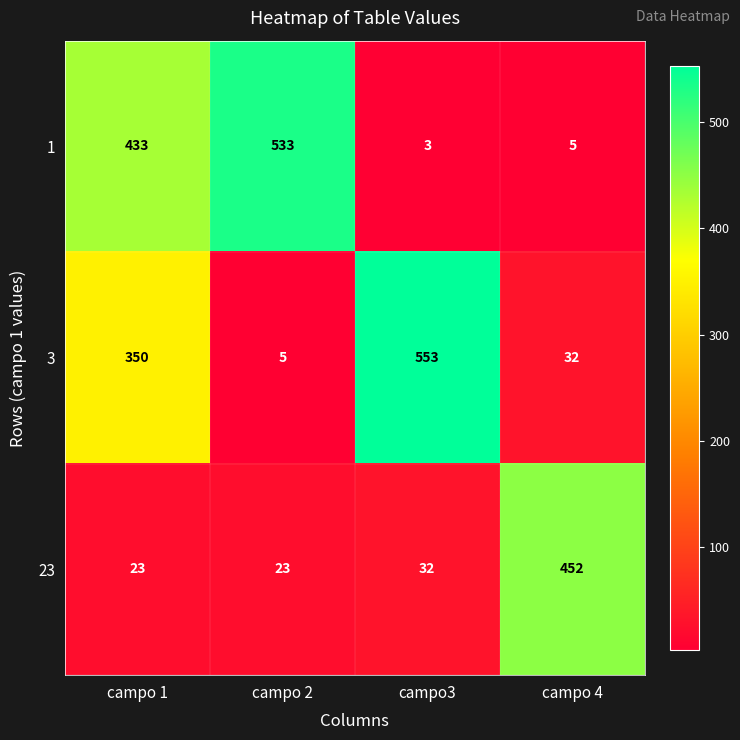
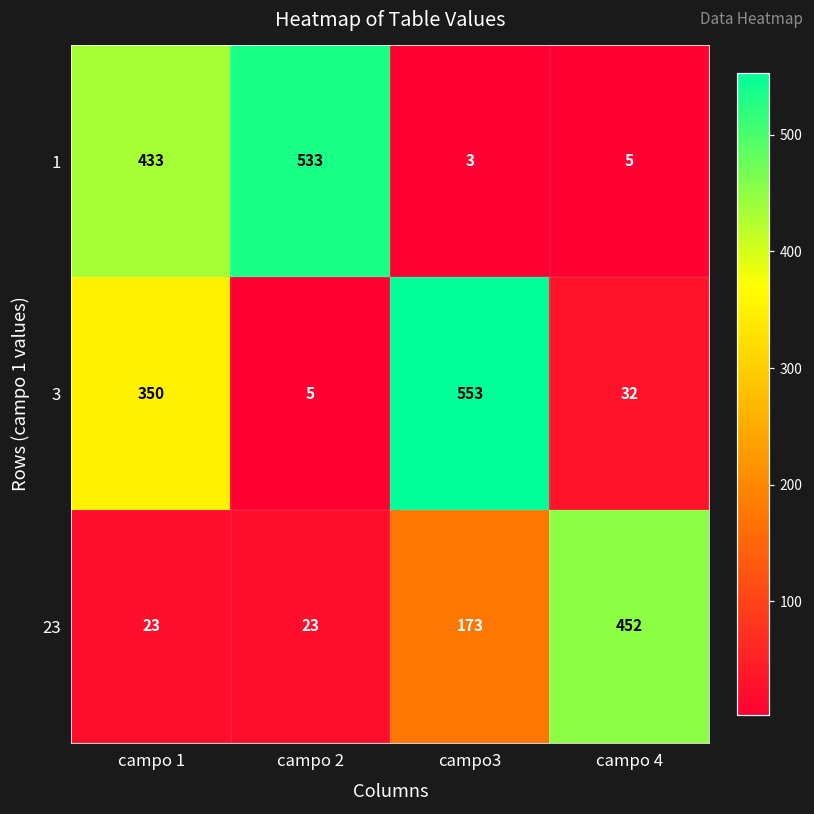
23, campo3: 32 -> 173
